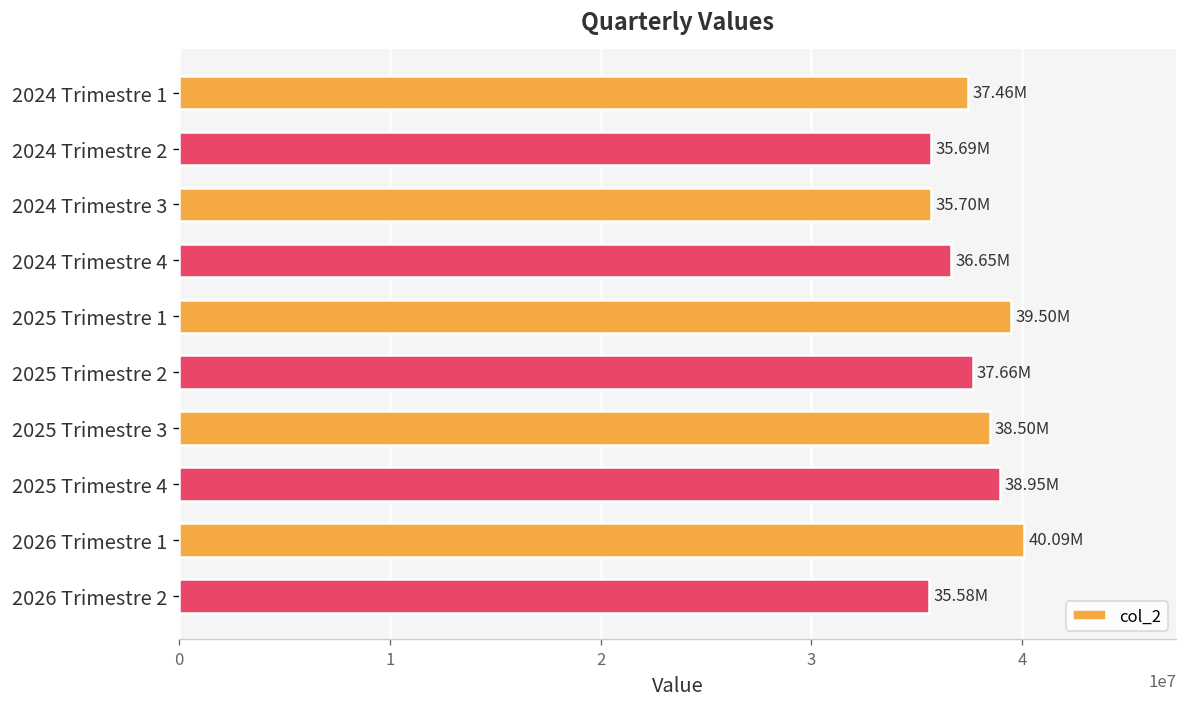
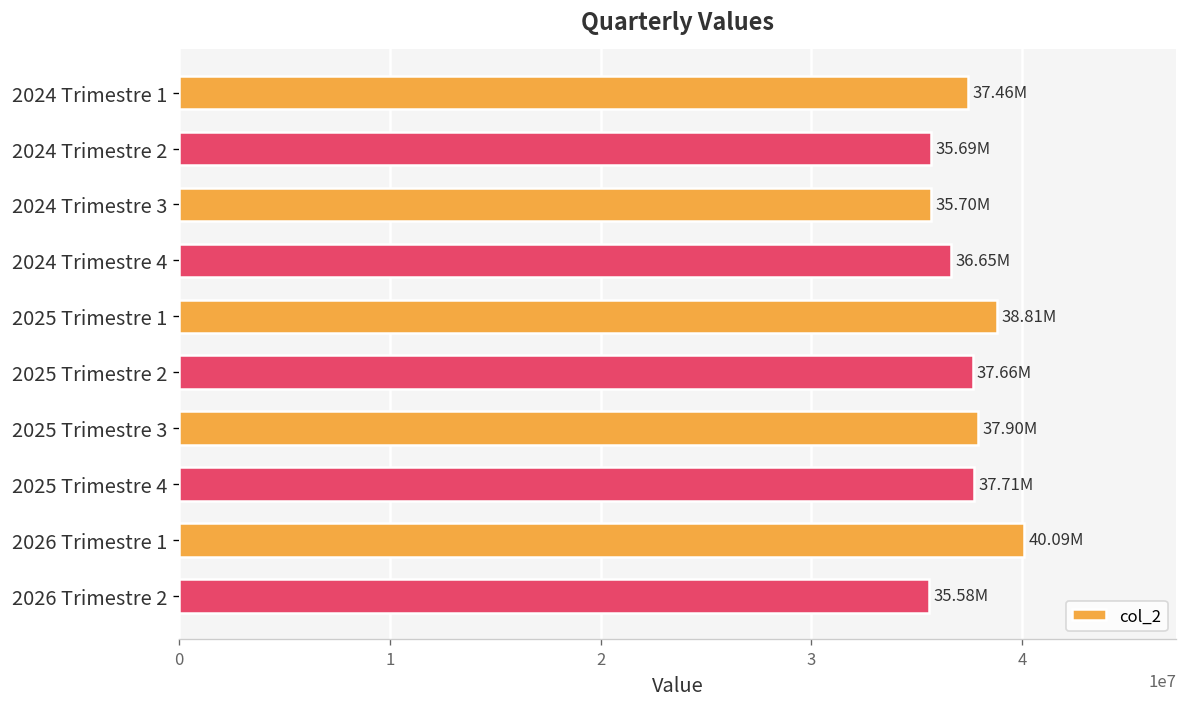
2025 Trimestre 1: 39.50M -> 38.81M
2025 Trimestre 3: 38.50M -> 37.90M
2025 Trimestre 4: 38.95M -> 37.71M
